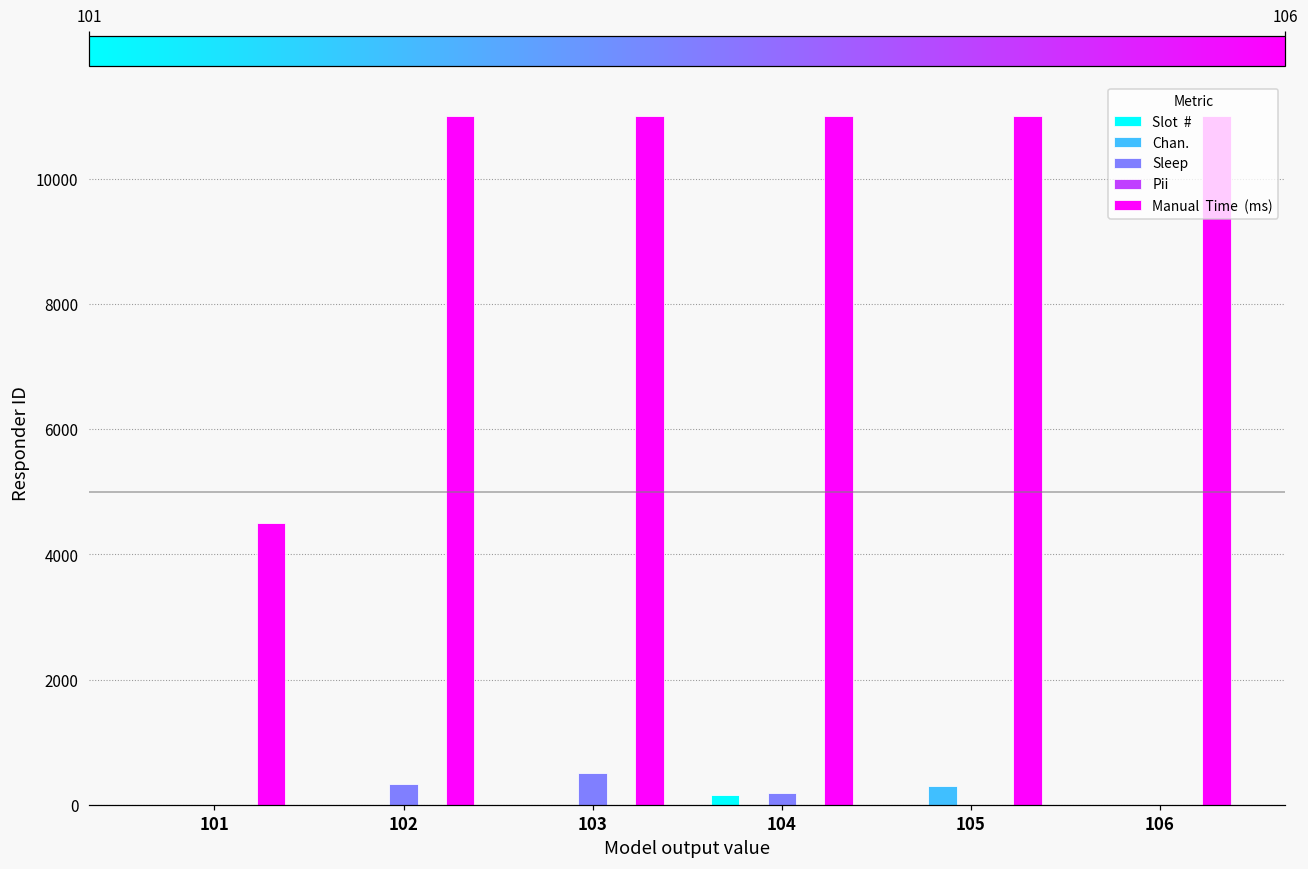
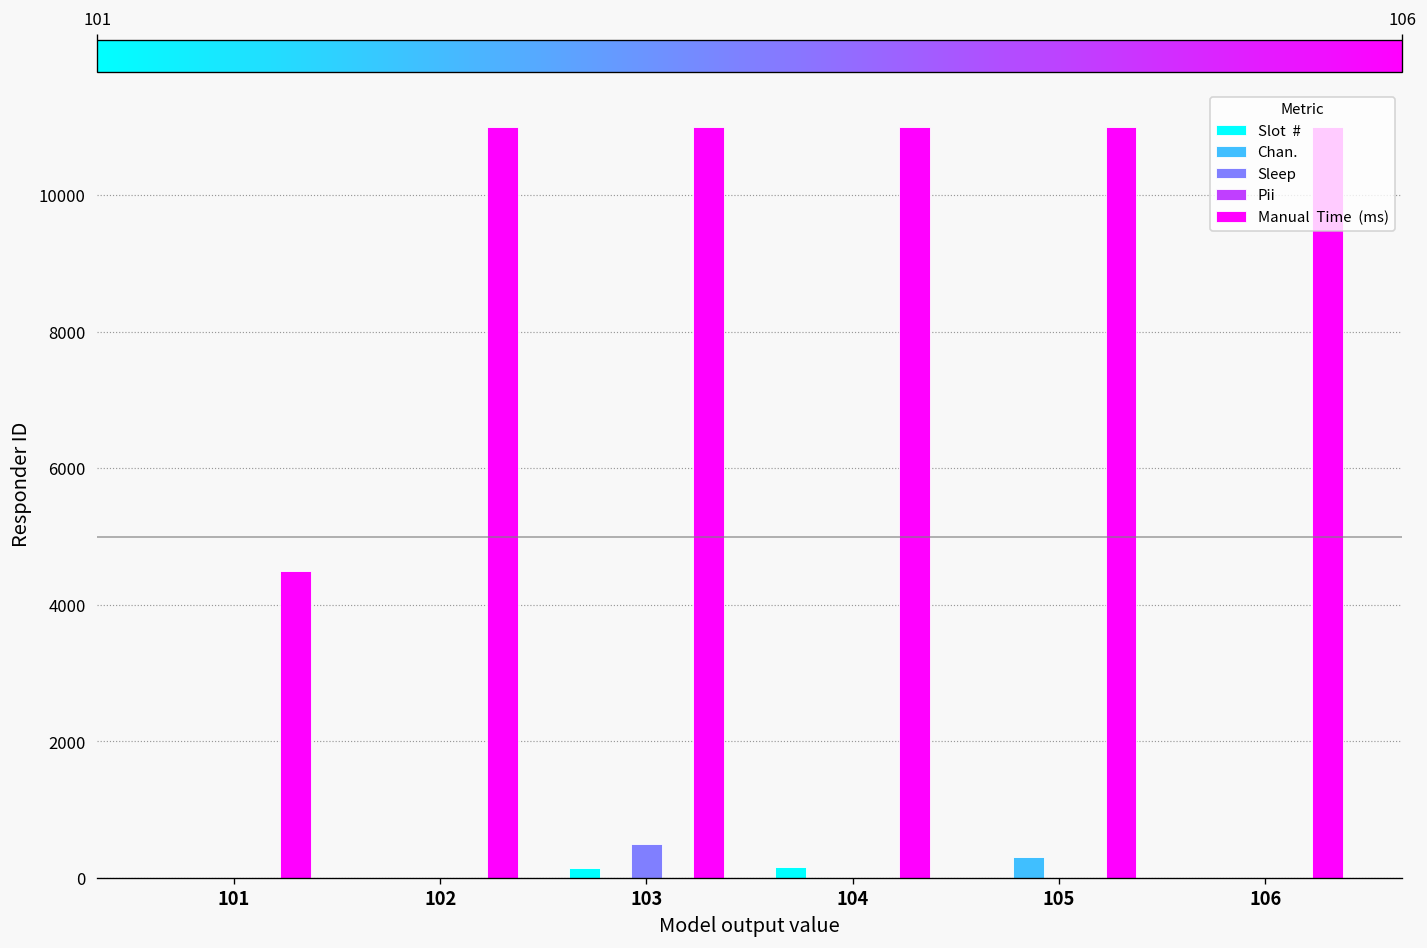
Sleep, 102: 300 -> 0
Slot #, 103: 0 -> 100
Sleep, 104: 200 -> 0
